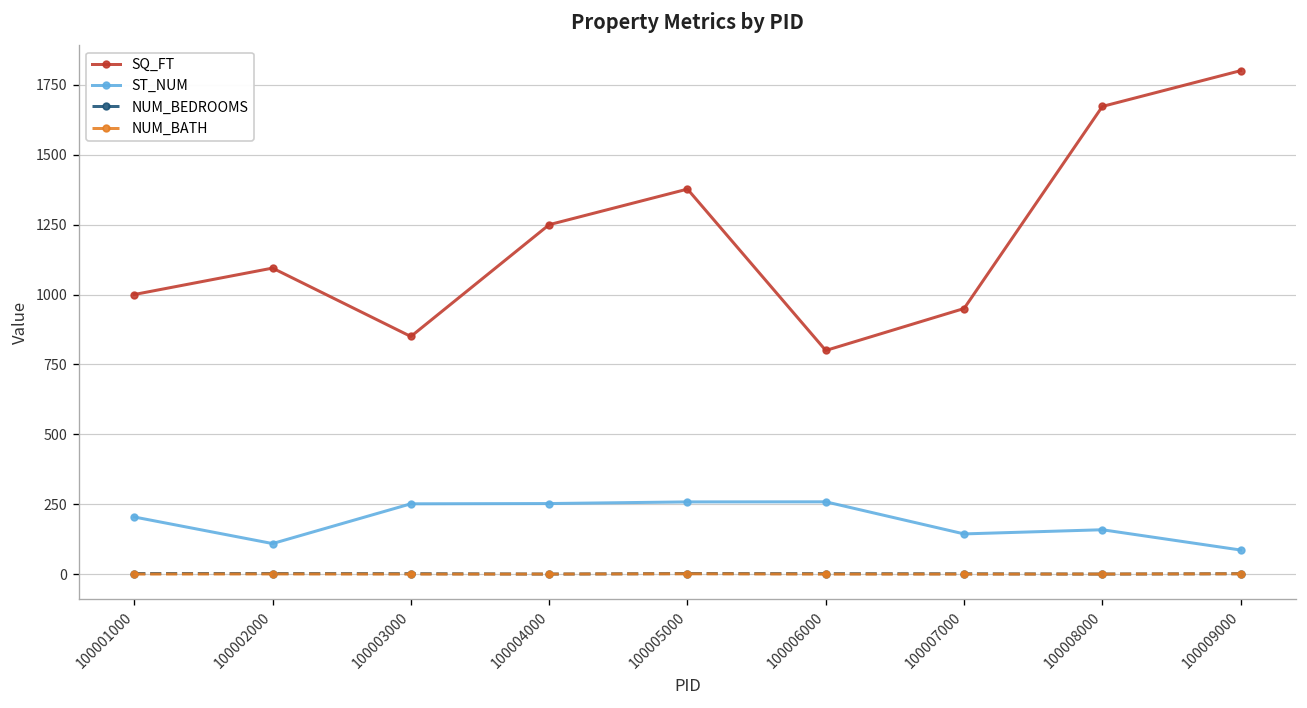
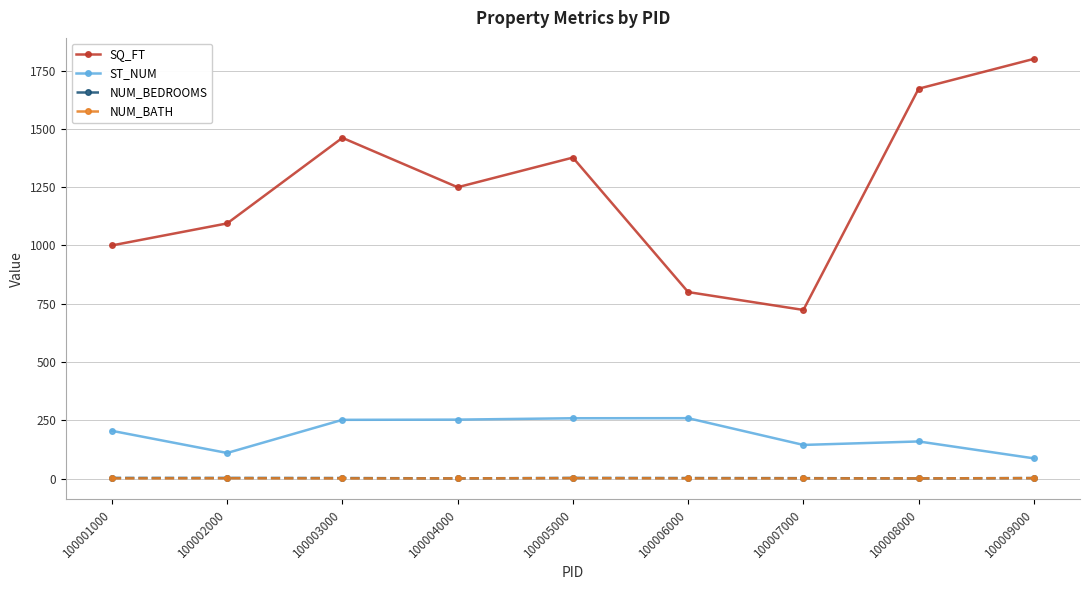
SQ_FT, 100003000: 850 -> 1460
SQ_FT, 100007000: 950 -> 720
